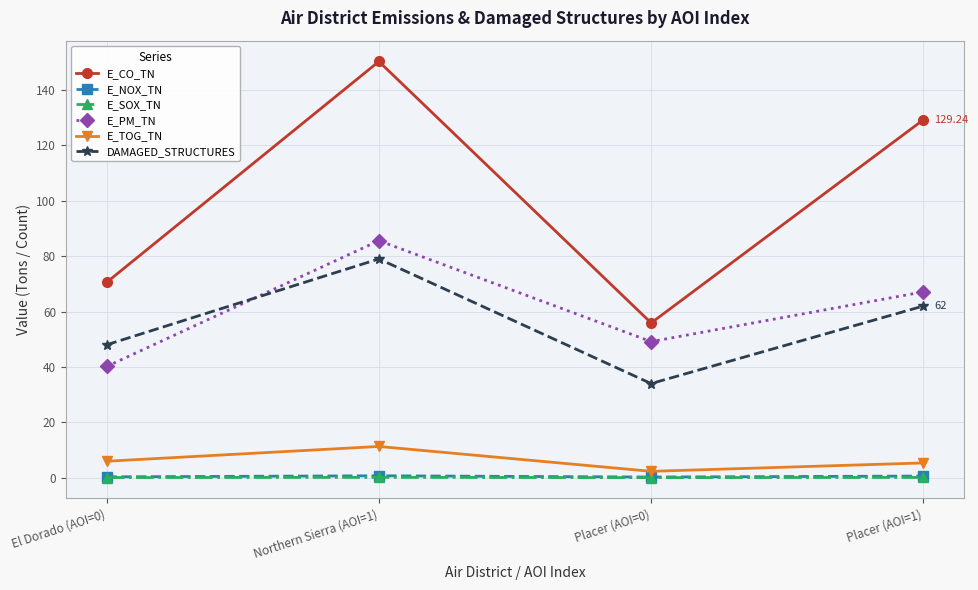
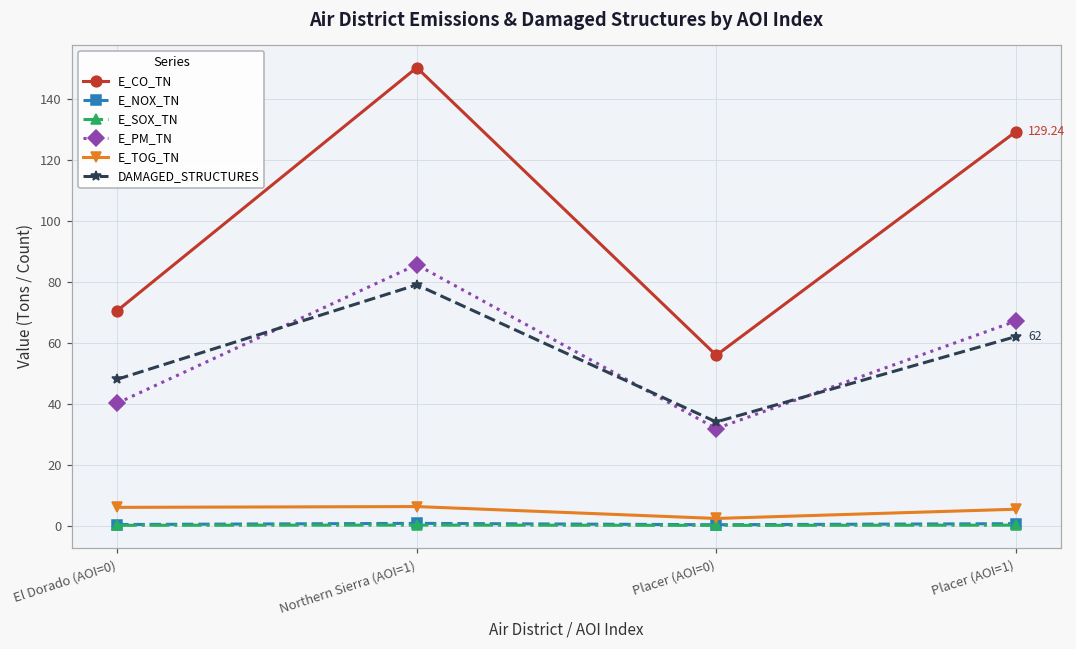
E_TOG_TN, Northern Sierra (AOI=1): 11 -> 6
E_PM_TN, Placer (AOI=0): 49 -> 32
